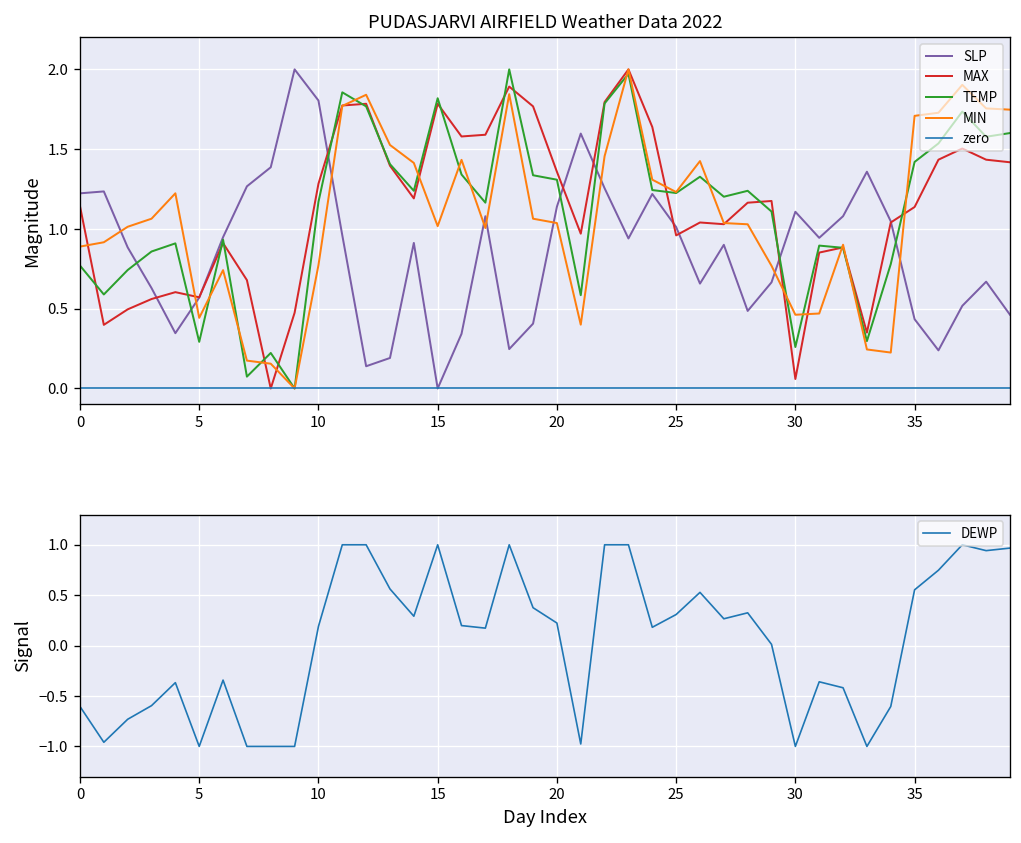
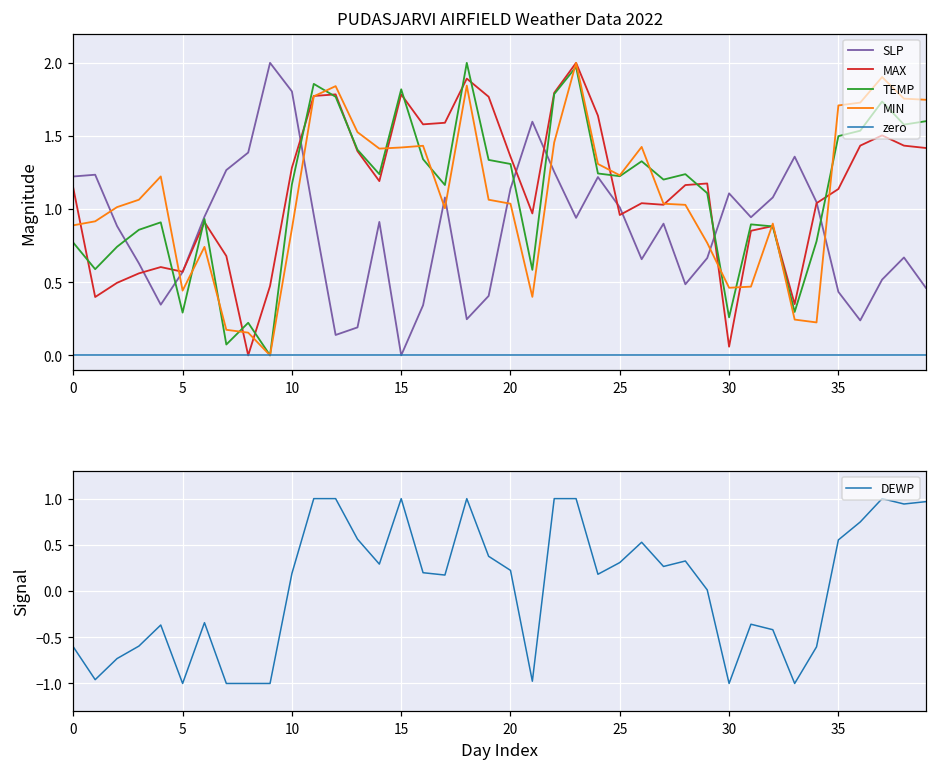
PUDASJARVI AIRFIELD Weather Data 2022, MIN, 10: 0.77 -> 0.87
PUDASJARVI AIRFIELD Weather Data 2022, MIN, 15: 1.02 -> 1.42
PUDASJARVI AIRFIELD Weather Data 2022, TEMP, 35: 1.42 -> 1.50
